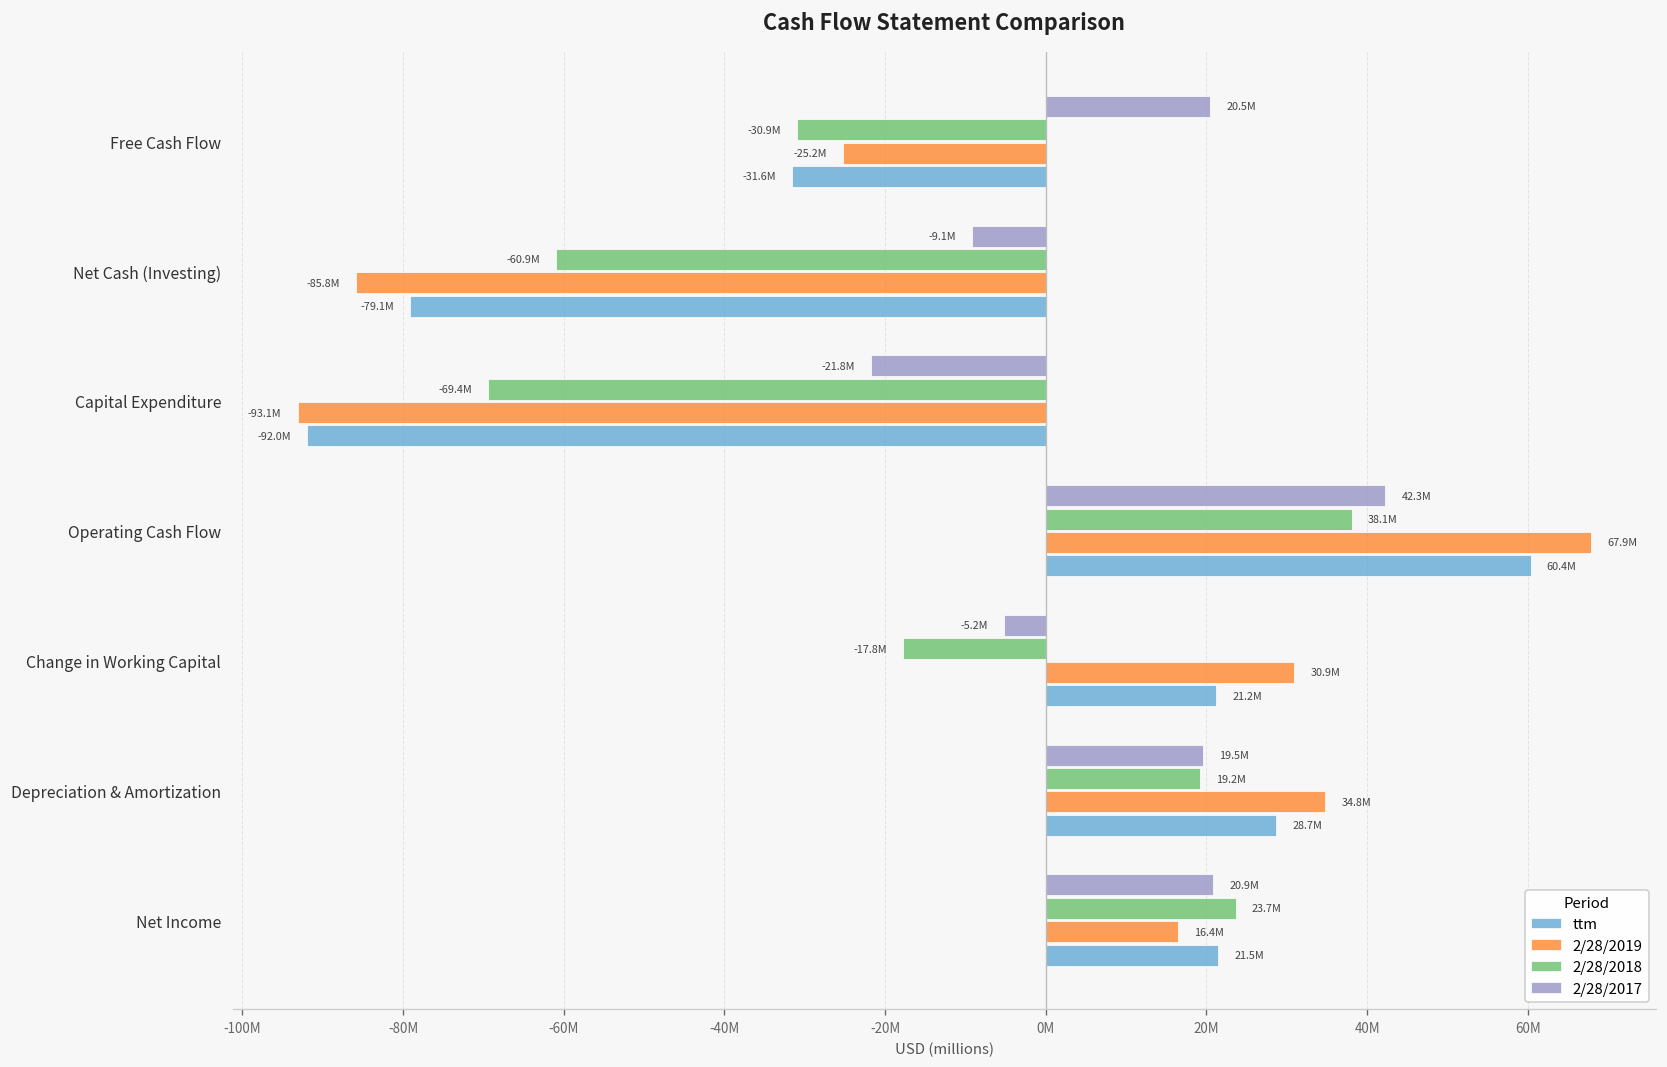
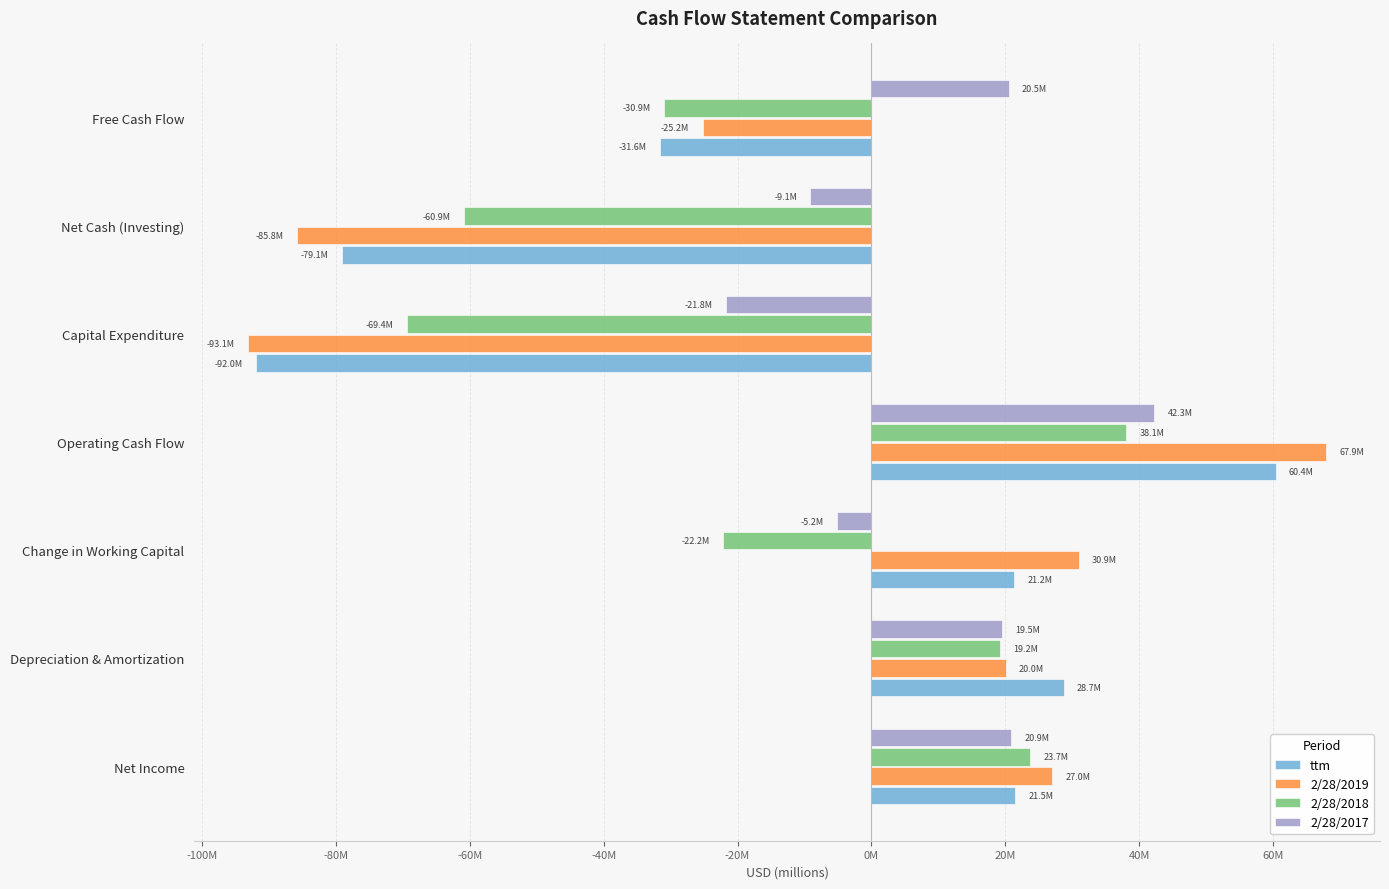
2/28/2018, Change in Working Capital: -17.8M -> -22.2M
2/28/2019, Depreciation & Amortization: 34.8M -> 20.0M
2/28/2019, Net Income: 16.4M -> 27.0M
